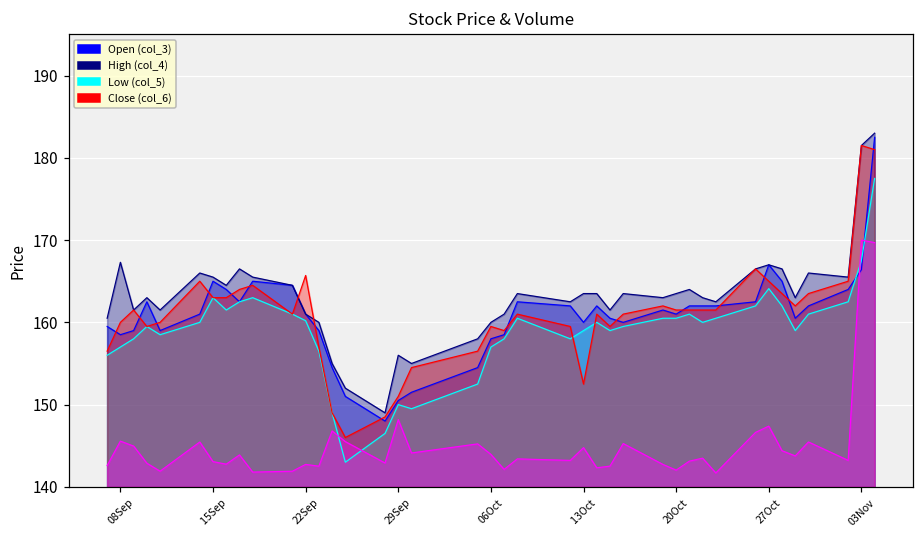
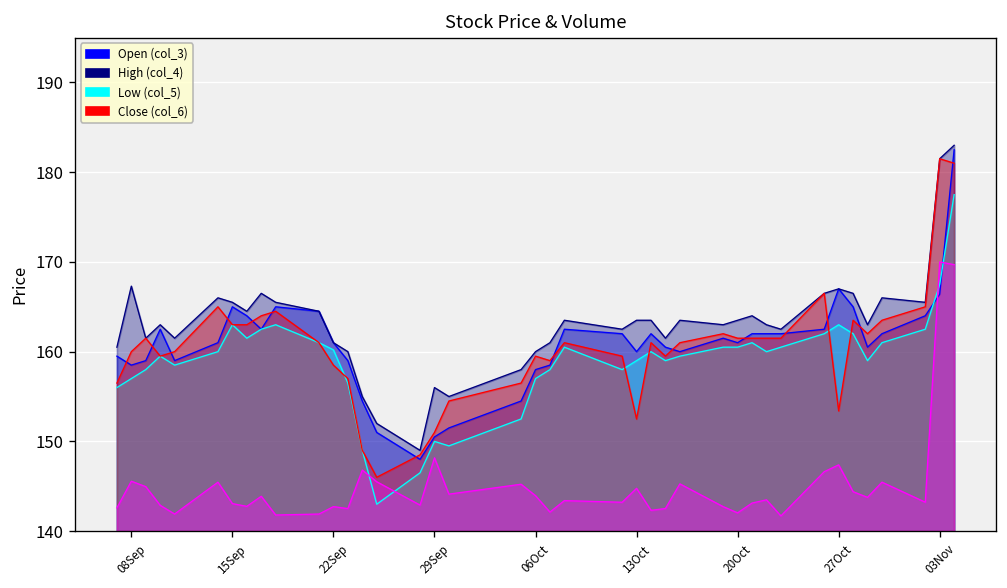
Close (col_6), 22Sep: 166 -> 159
Low (col_5), 27Oct: 164 -> 163
Close (col_6), 27Oct: 165 -> 153
